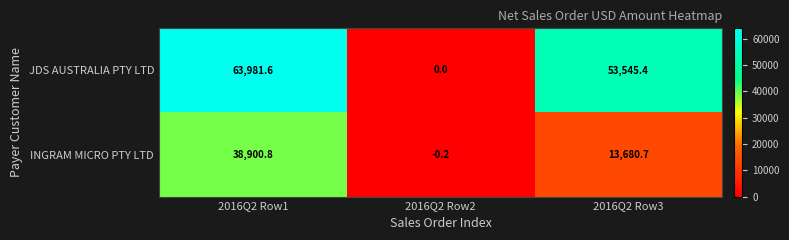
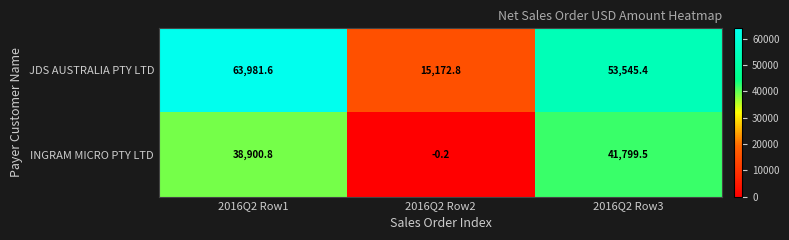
JDS AUSTRALIA PTY LTD, 2016Q2 Row2: 0.0 -> 15,172.8
INGRAM MICRO PTY LTD, 2016Q2 Row3: 13,680.7 -> 41,799.5
